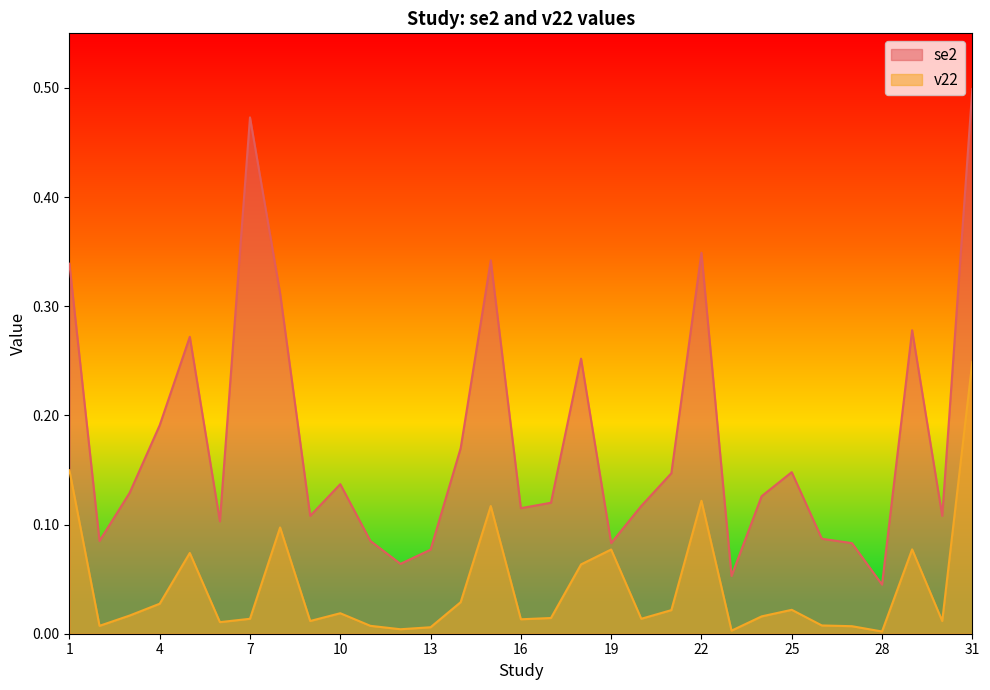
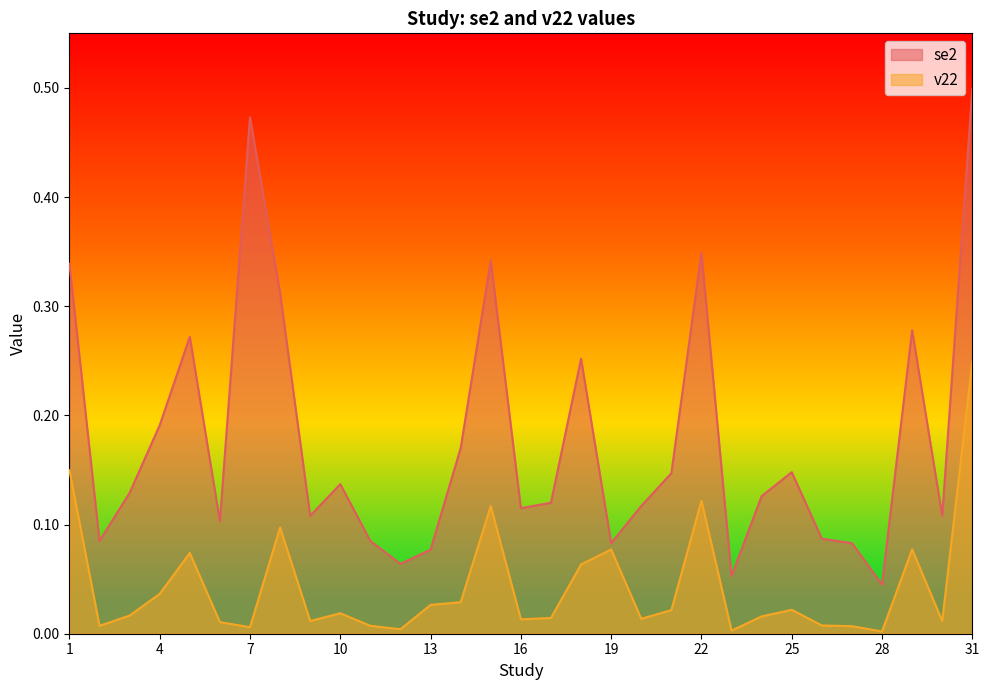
v22, 4: 0.027 -> 0.036
v22, 7: 0.014 -> 0.006
v22, 13: 0.006 -> 0.026
